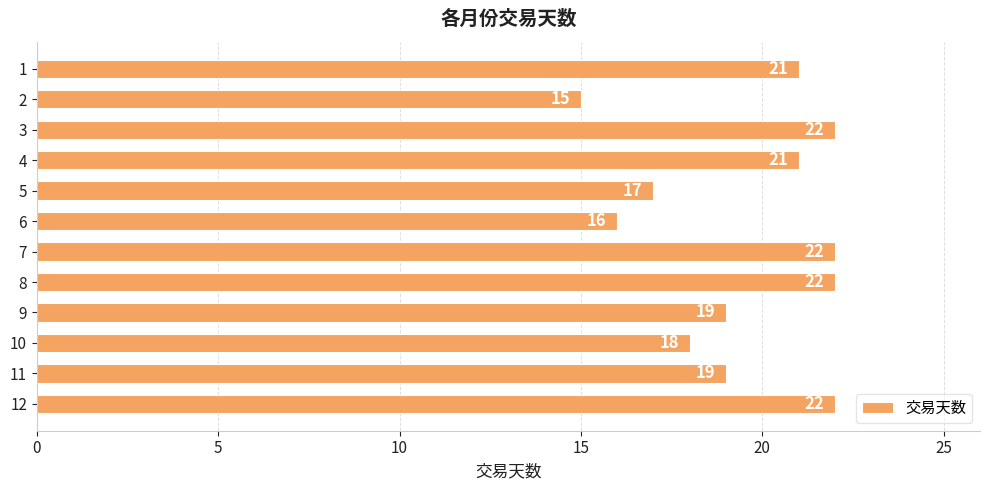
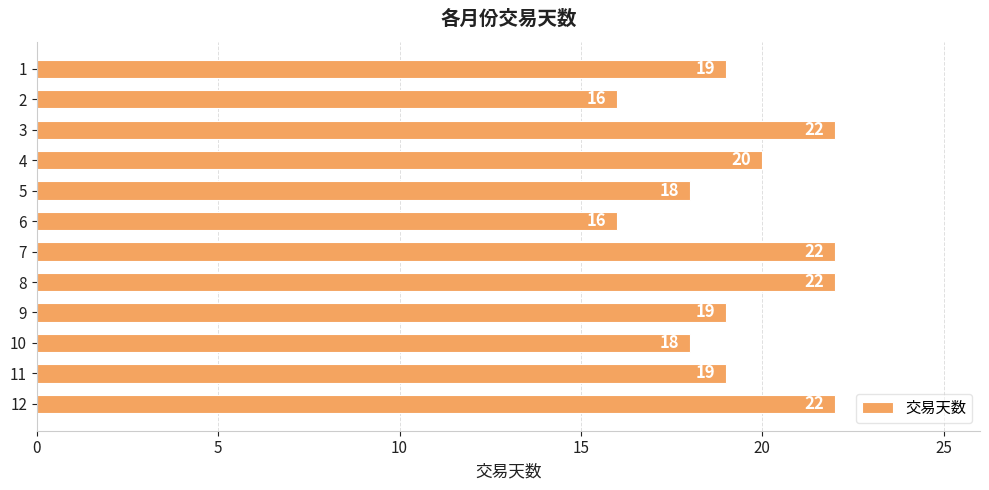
1: 21 -> 19
2: 15 -> 16
4: 21 -> 20
5: 17 -> 18
